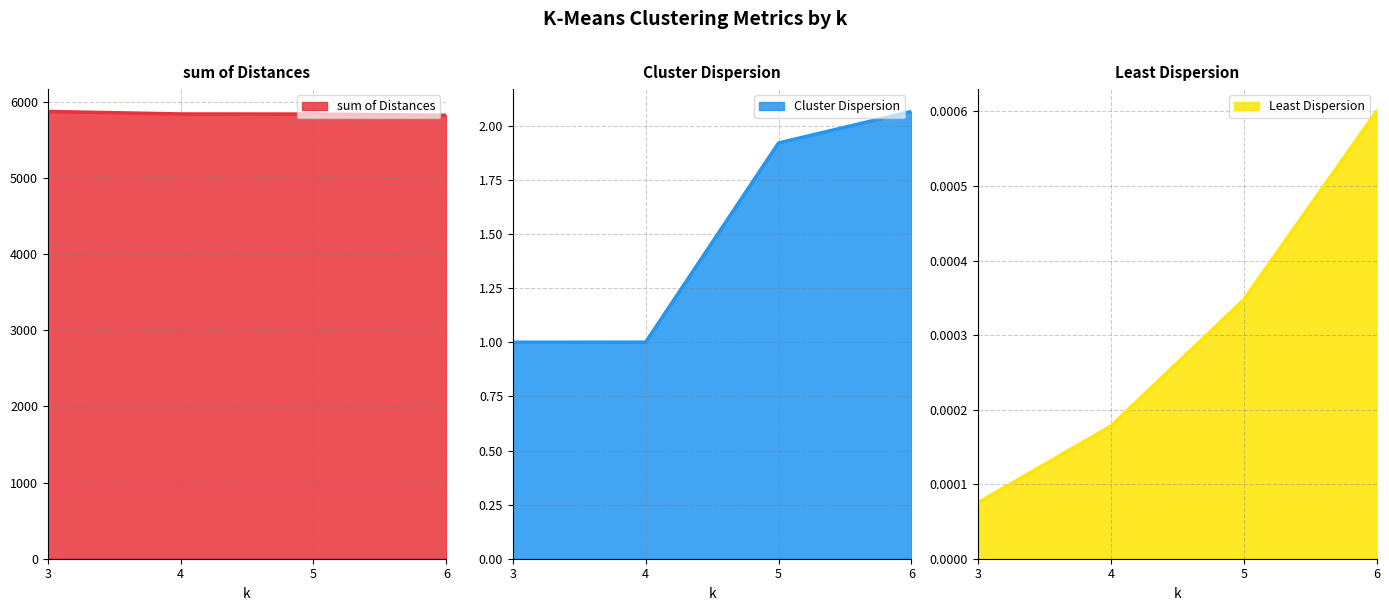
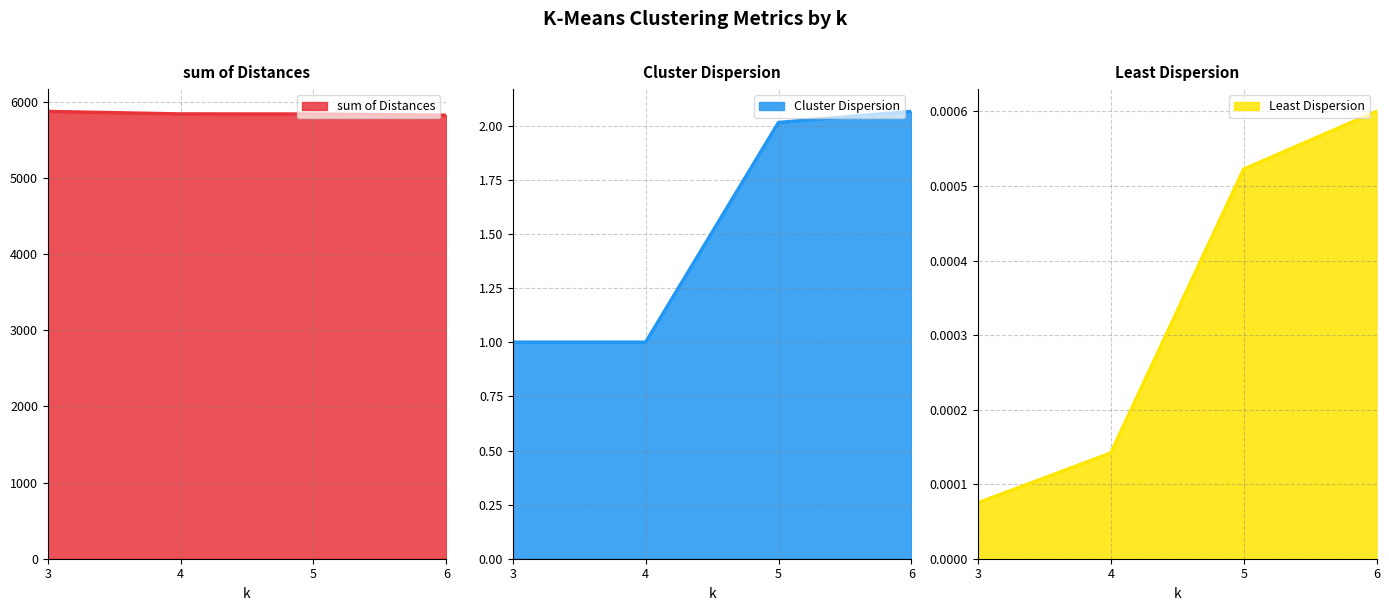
Cluster Dispersion, 5: 1.92 -> 2.02
Least Dispersion, 4: 0.00018 -> 0.00014
Least Dispersion, 5: 0.00035 -> 0.00052
